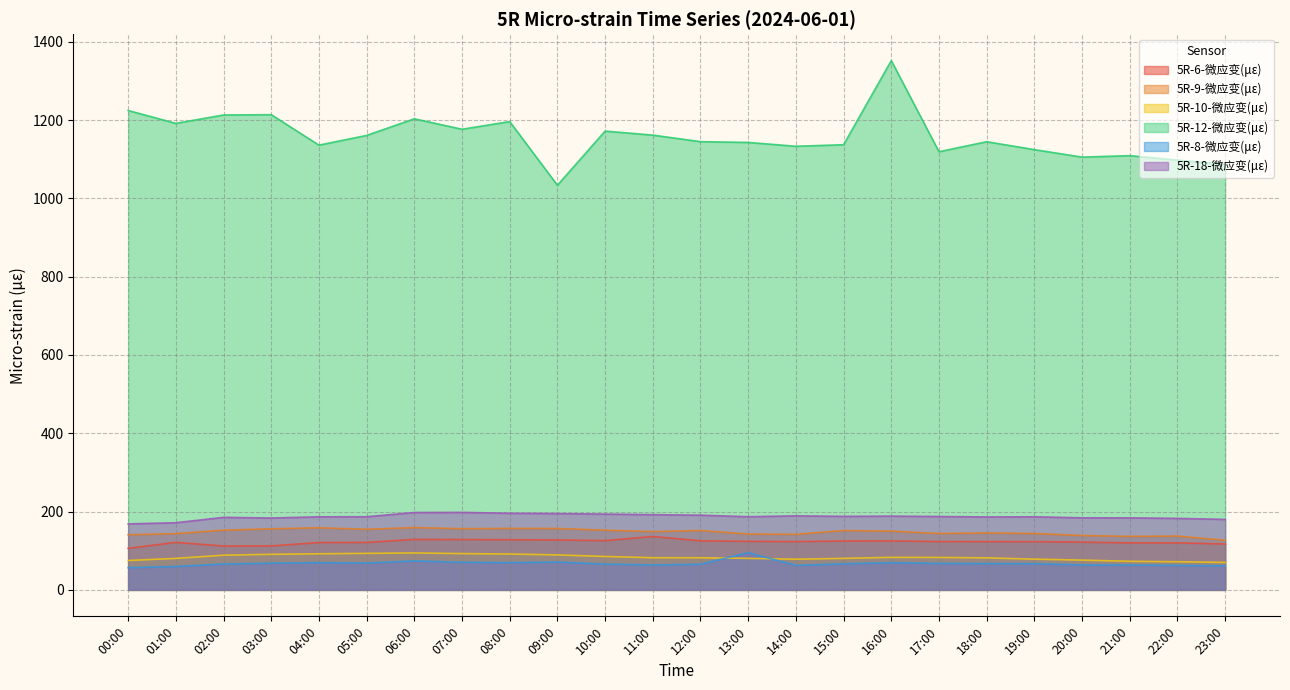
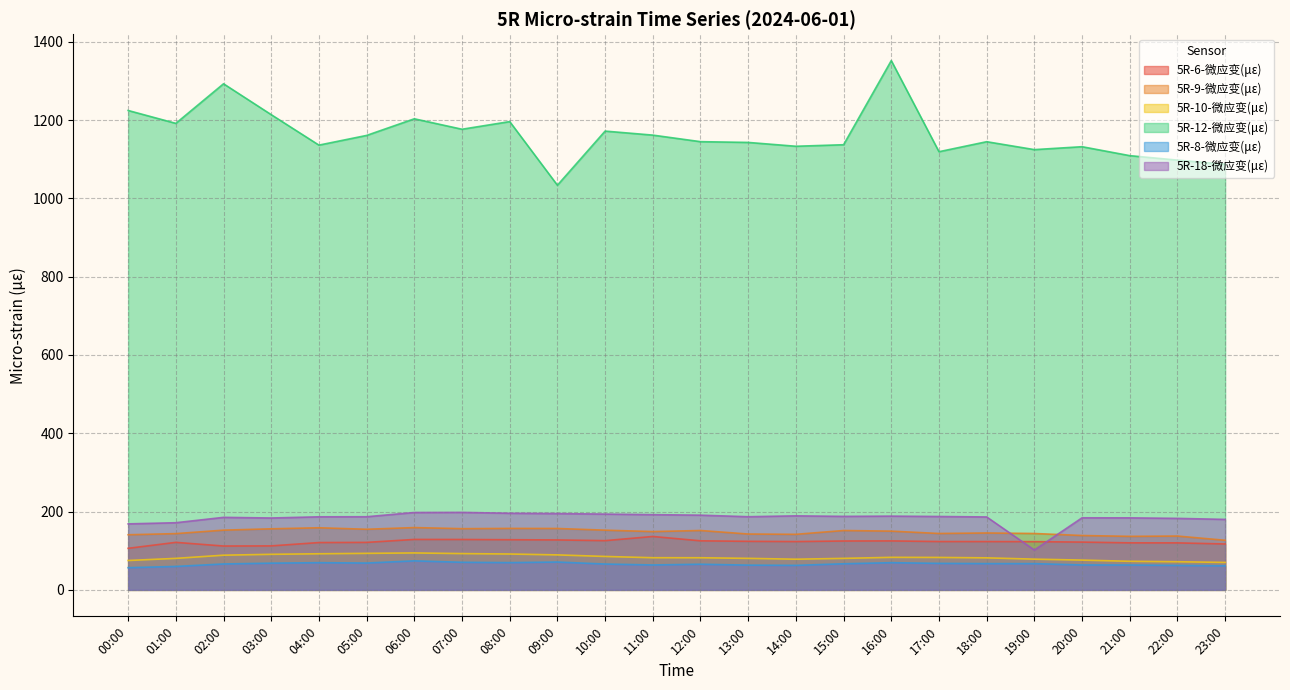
5R-12-微应变(με), 02:00: 1210 -> 1290
5R-8-微应变(με), 13:00: 100 -> 60
5R-18-微应变(με), 19:00: 190 -> 100
5R-12-微应变(με), 20:00: 1110 -> 1130
